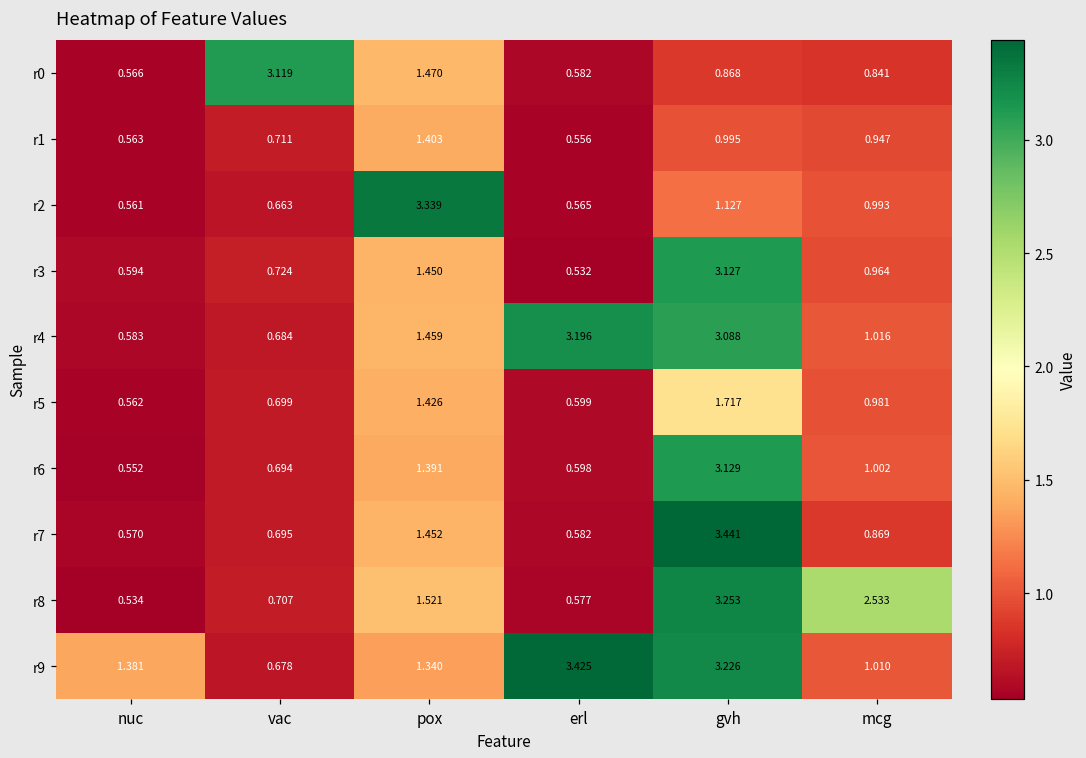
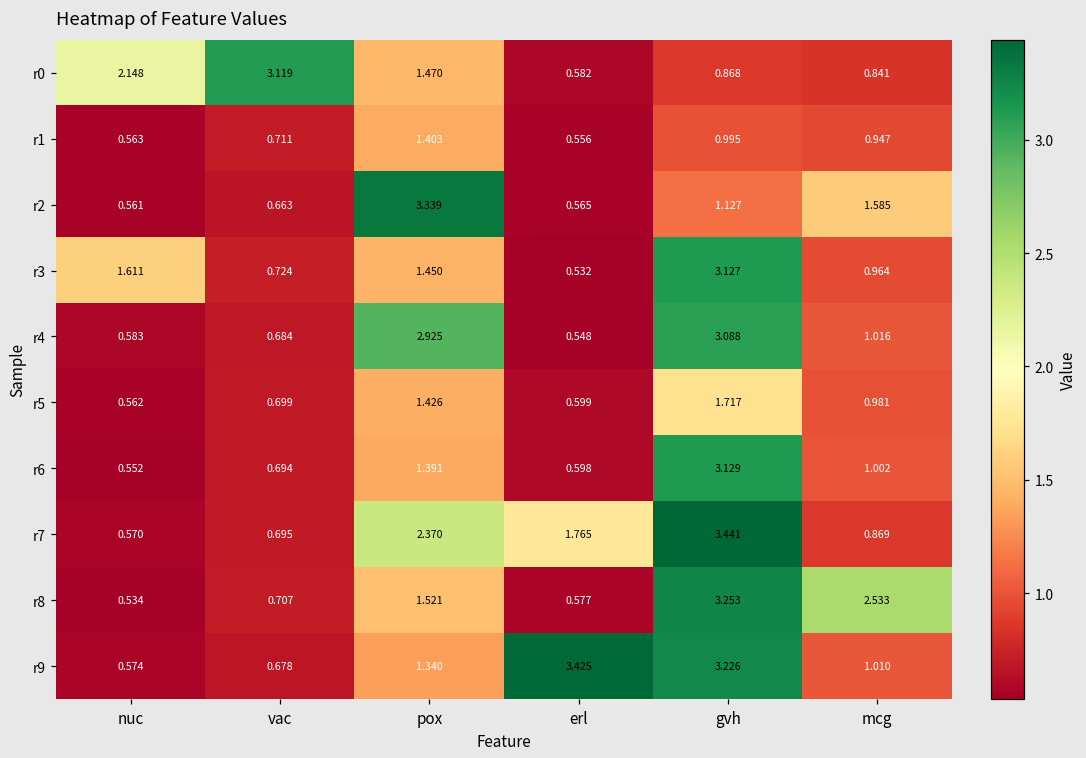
r0, nuc: 0.566 -> 2.148
r2, mcg: 0.993 -> 1.585
r3, nuc: 0.594 -> 1.611
r4, pox: 1.459 -> 2.925
r4, erl: 3.196 -> 0.548
r7, pox: 1.452 -> 2.370
r7, erl: 0.582 -> 1.765
r9, nuc: 1.381 -> 0.574
